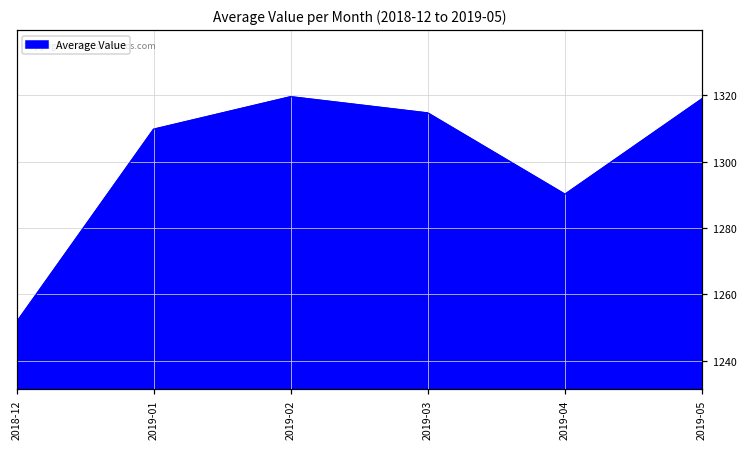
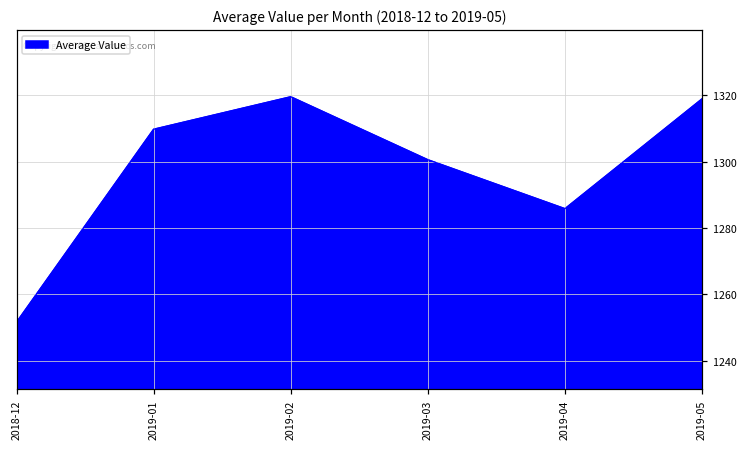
2019-03: 1315 -> 1301
2019-04: 1290 -> 1286
